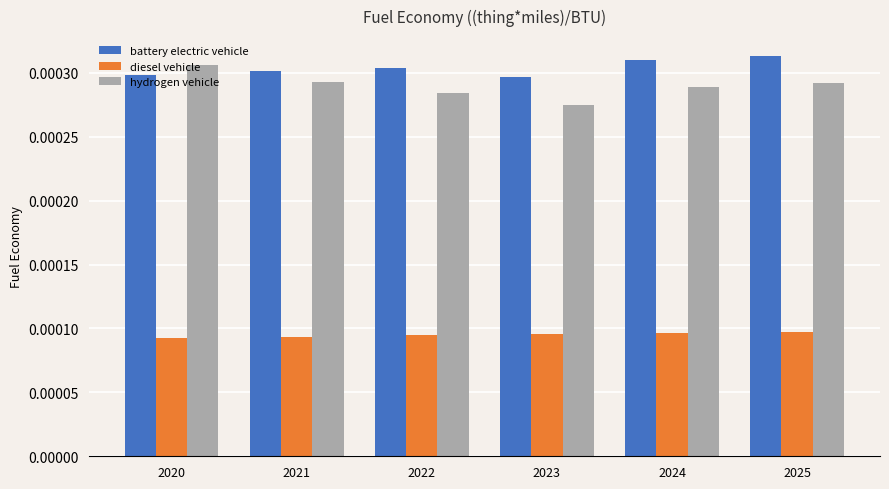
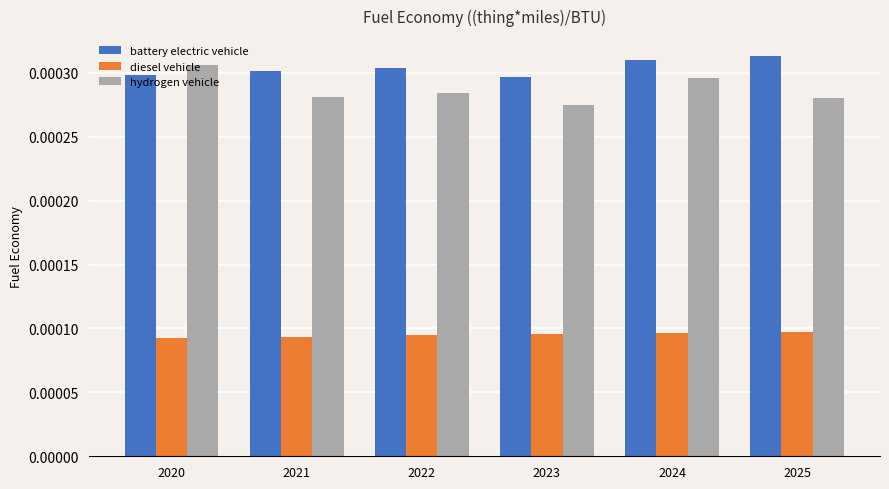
hydrogen vehicle, 2021: 0.000293 -> 0.000281
hydrogen vehicle, 2024: 0.000289 -> 0.000296
hydrogen vehicle, 2025: 0.000292 -> 0.000280
